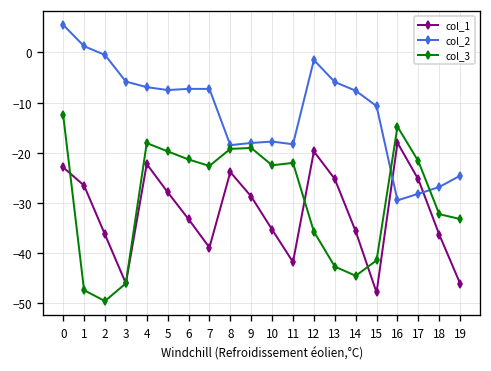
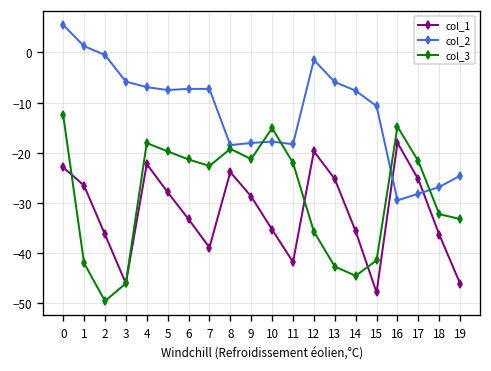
col_3, 1: -47 -> -42
col_3, 9: -19 -> -21
col_3, 10: -23 -> -15
